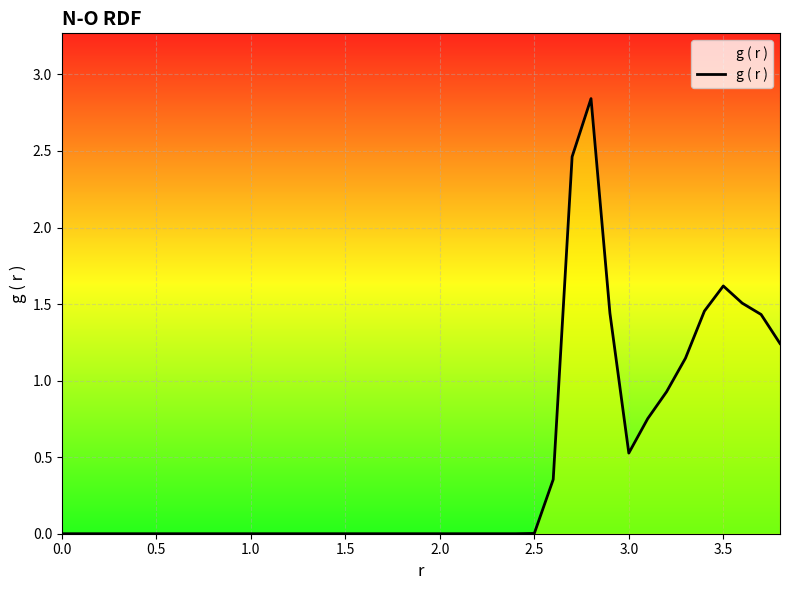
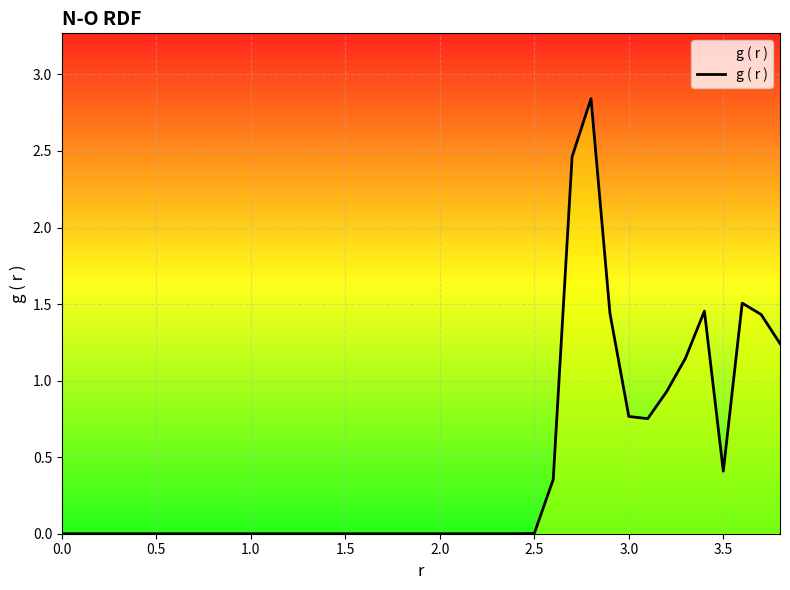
3.0: 0.53 -> 0.77
3.5: 1.62 -> 0.41
